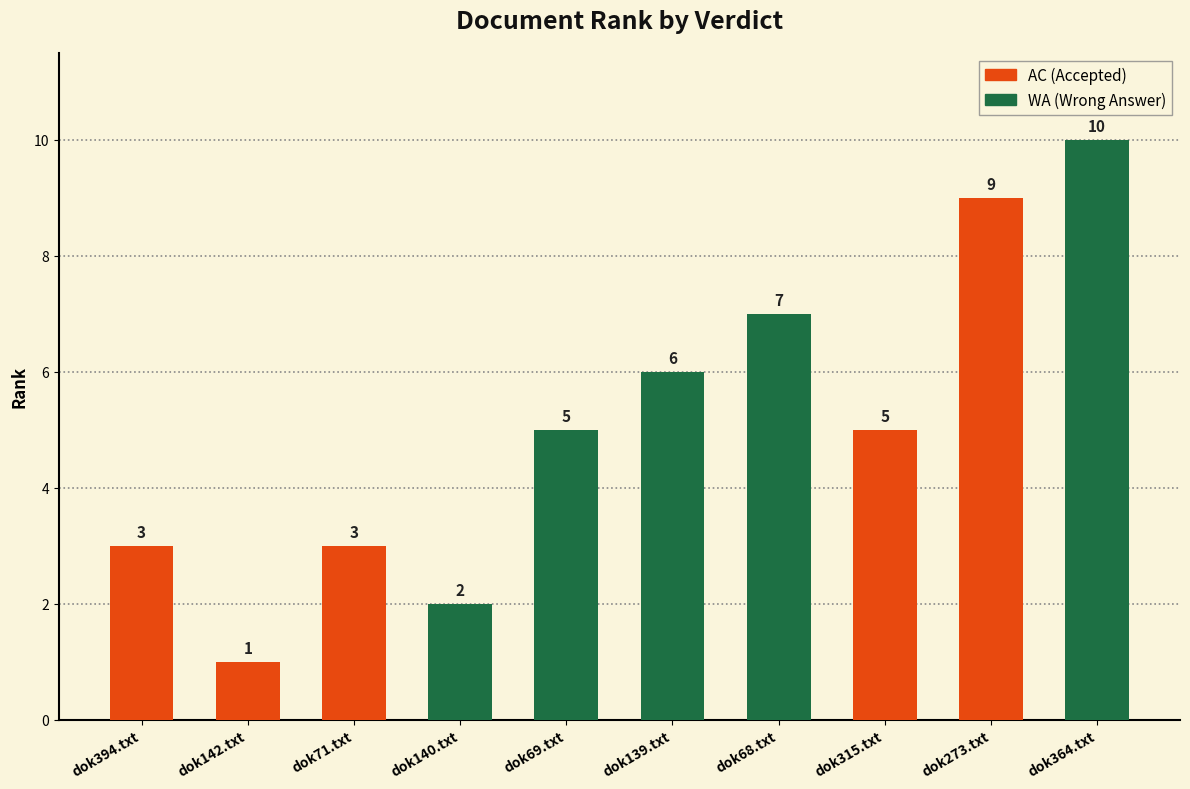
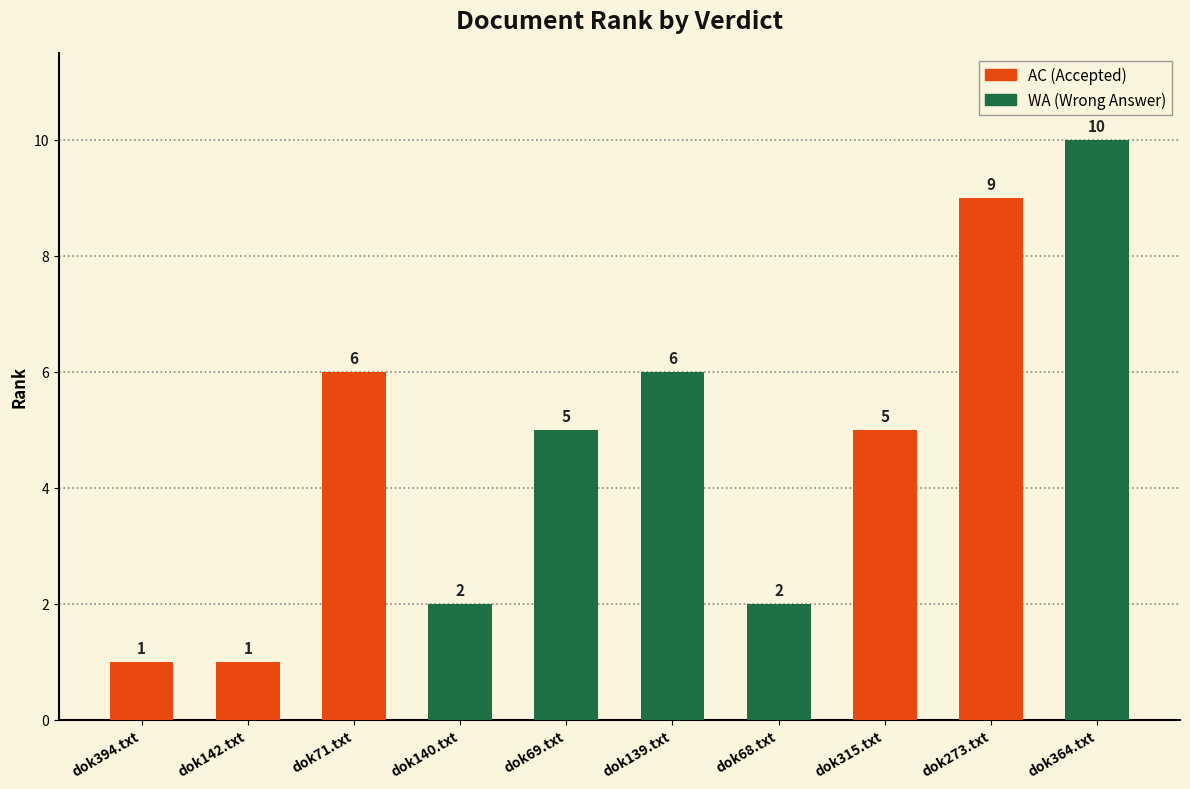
dok394.txt: 3 -> 1
dok71.txt: 3 -> 6
dok68.txt: 7 -> 2
